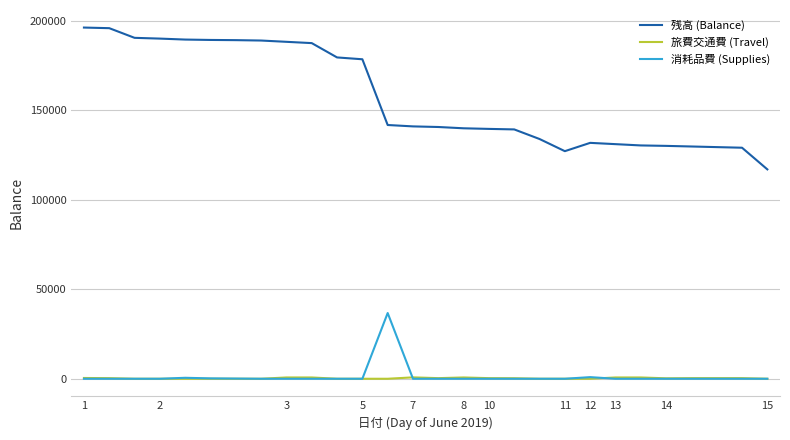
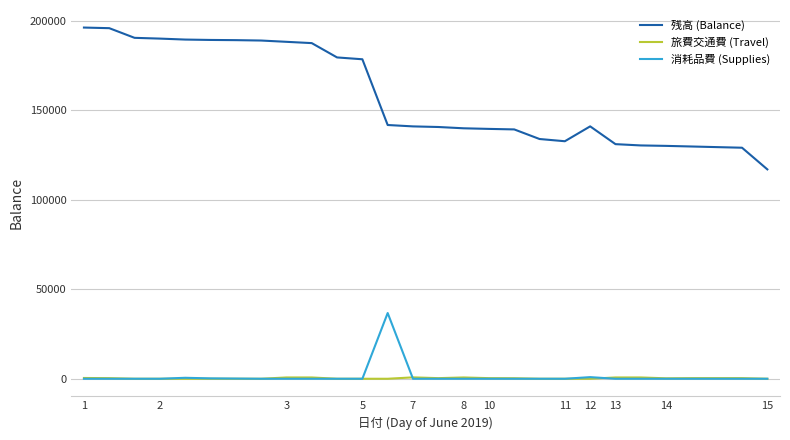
残高 (Balance), 11: 127000 -> 133000
残高 (Balance), 12: 132000 -> 141000
